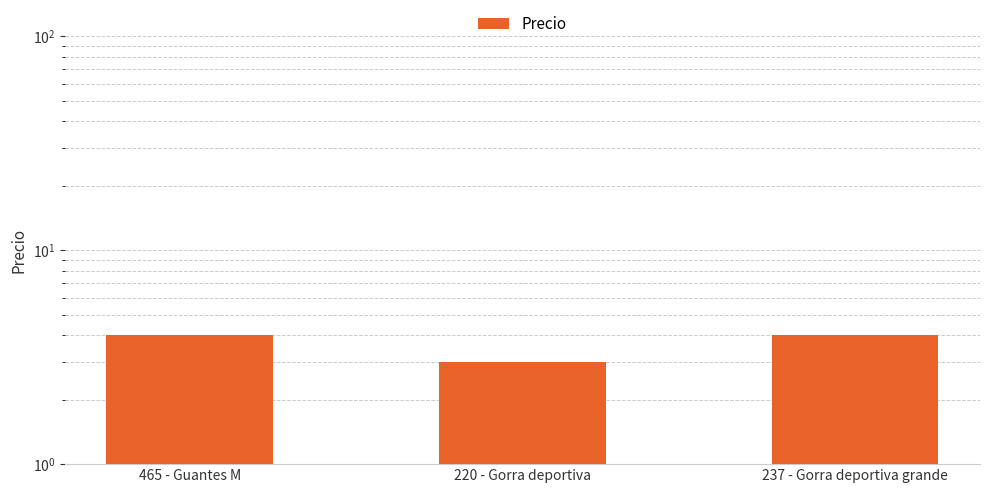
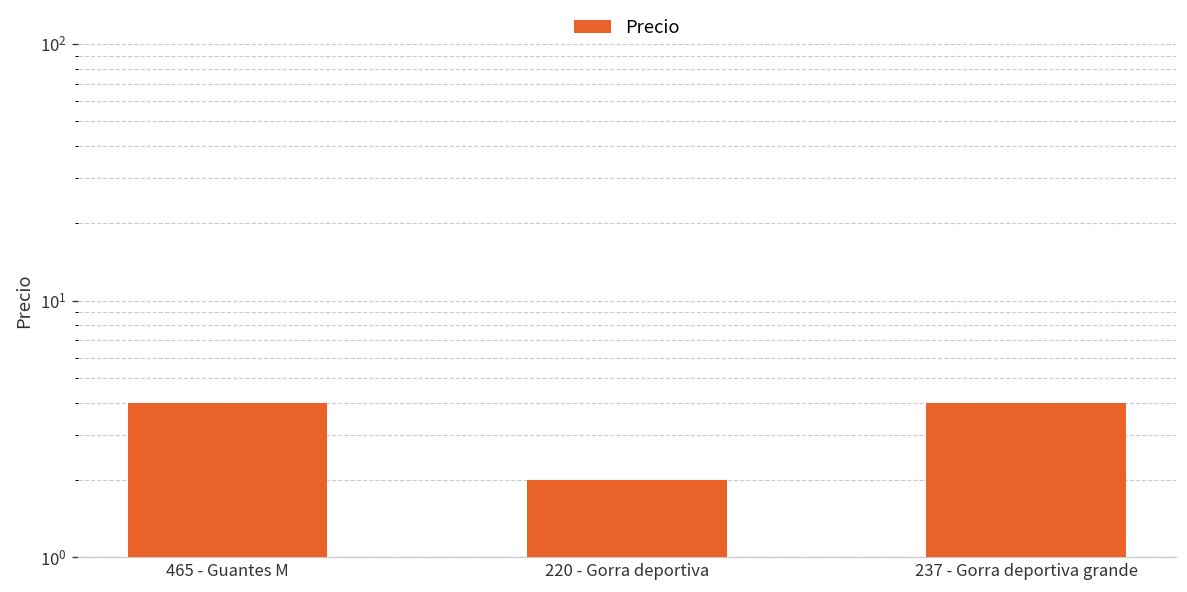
220 - Gorra deportiva: 3 -> 2
